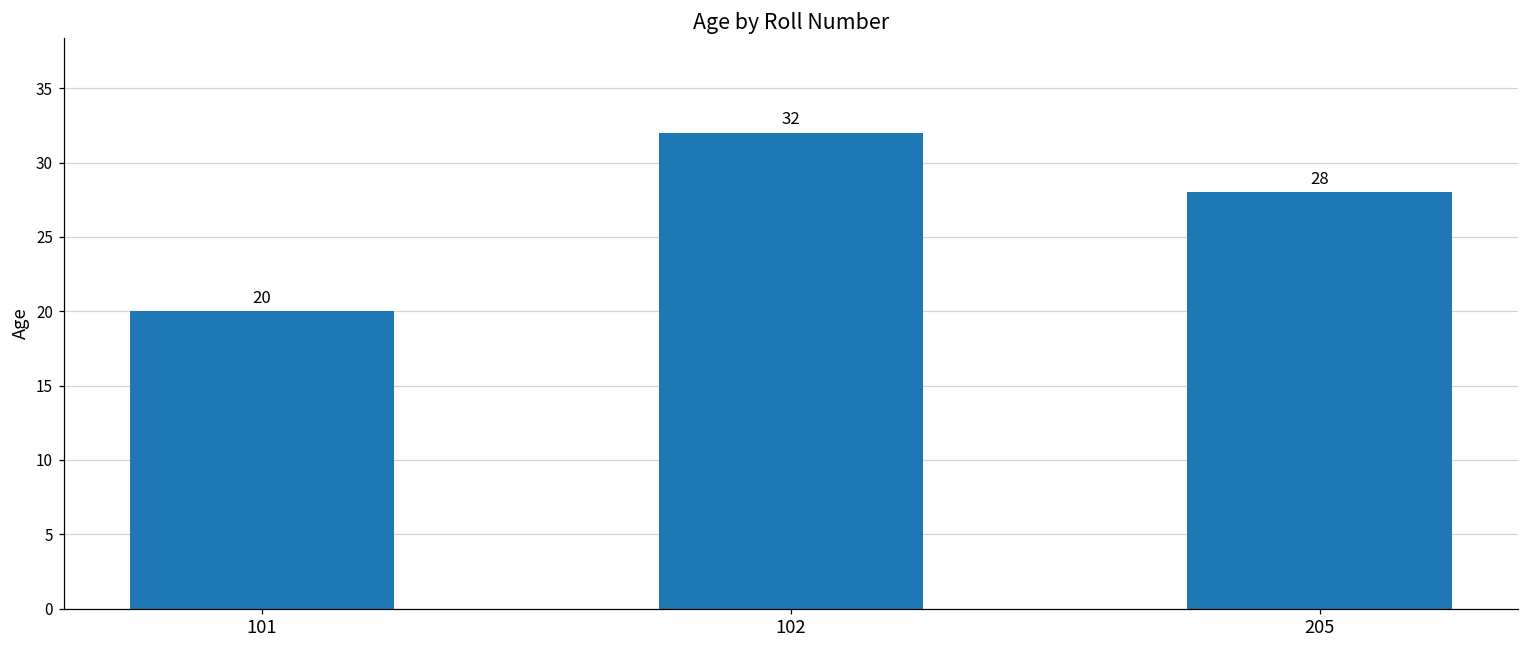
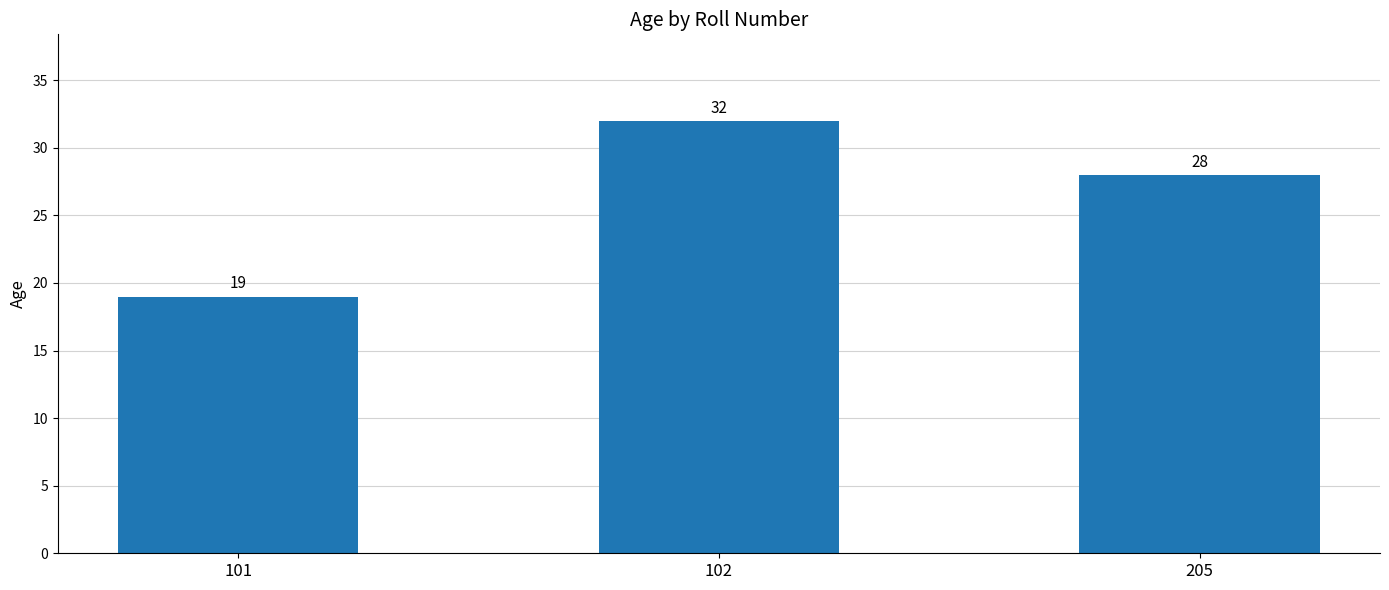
101: 20 -> 19
